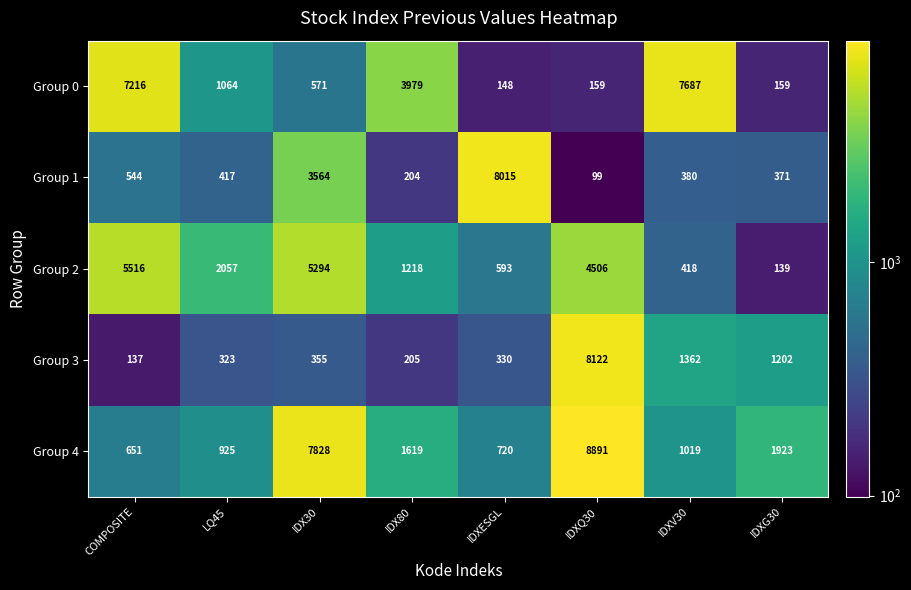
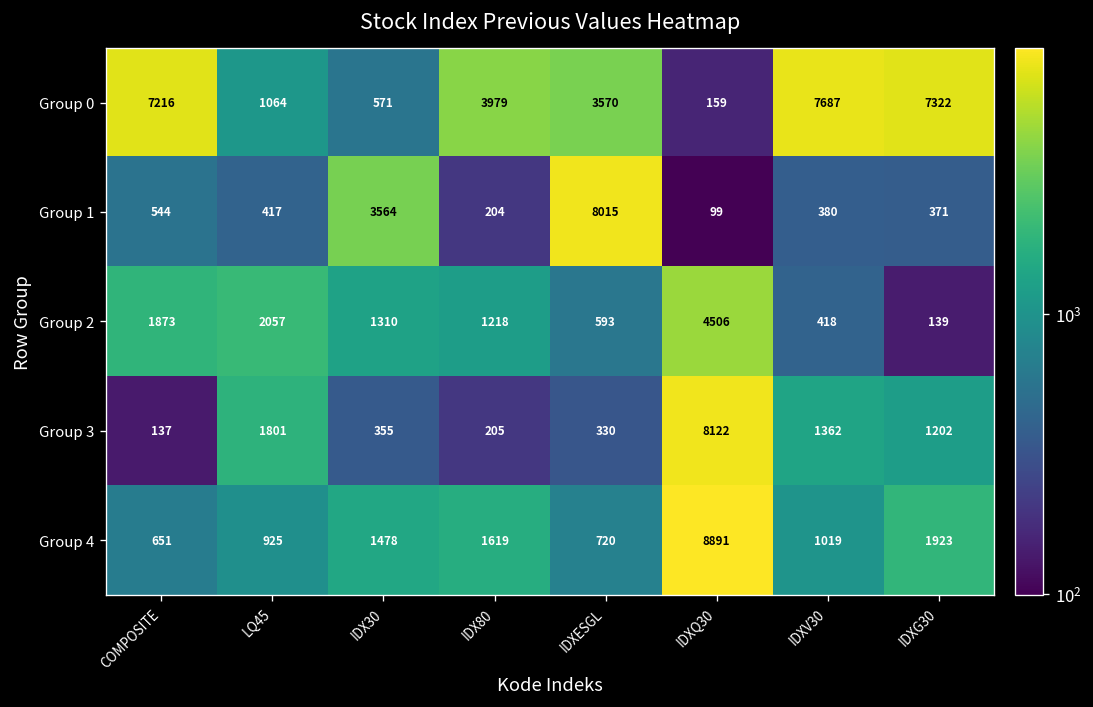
Group 0, IDXESGL: 148 -> 3570
Group 0, IDXG30: 159 -> 7322
Group 2, COMPOSITE: 5516 -> 1873
Group 2, IDX30: 5294 -> 1310
Group 3, LQ45: 323 -> 1801
Group 4, IDX30: 7828 -> 1478
